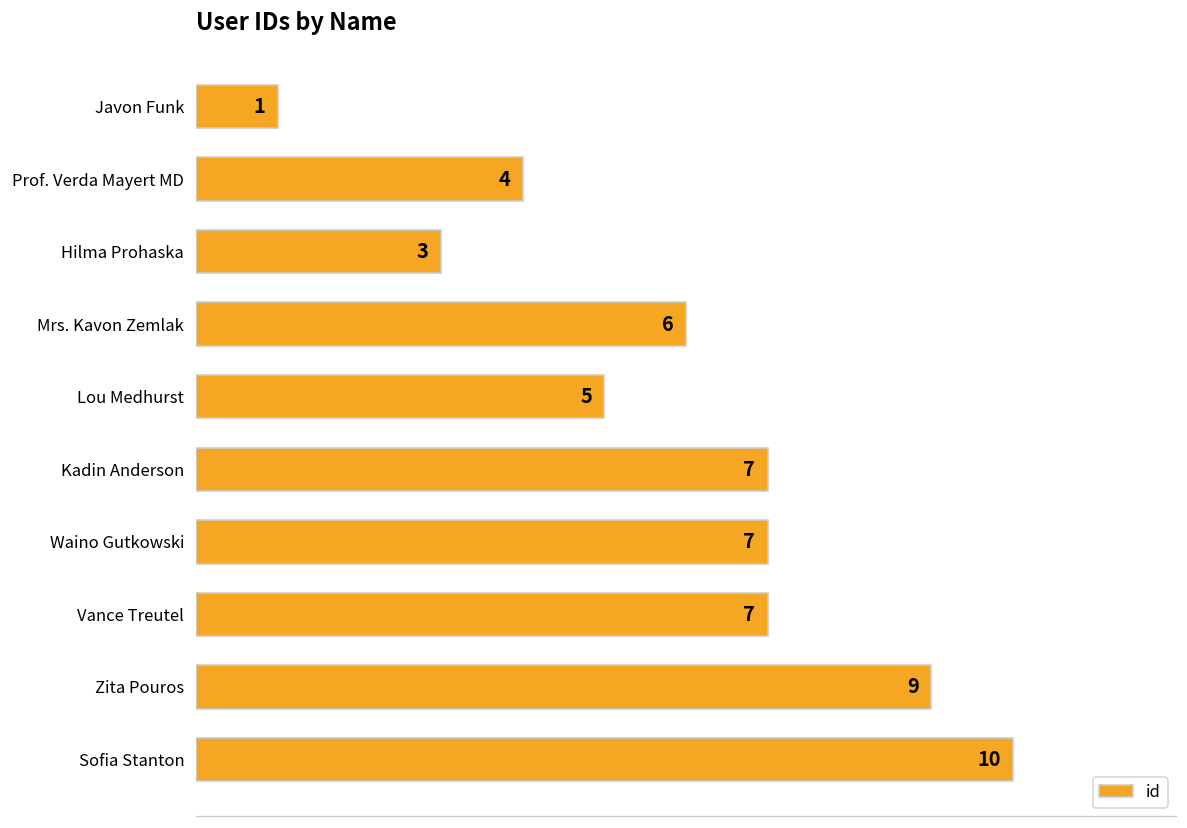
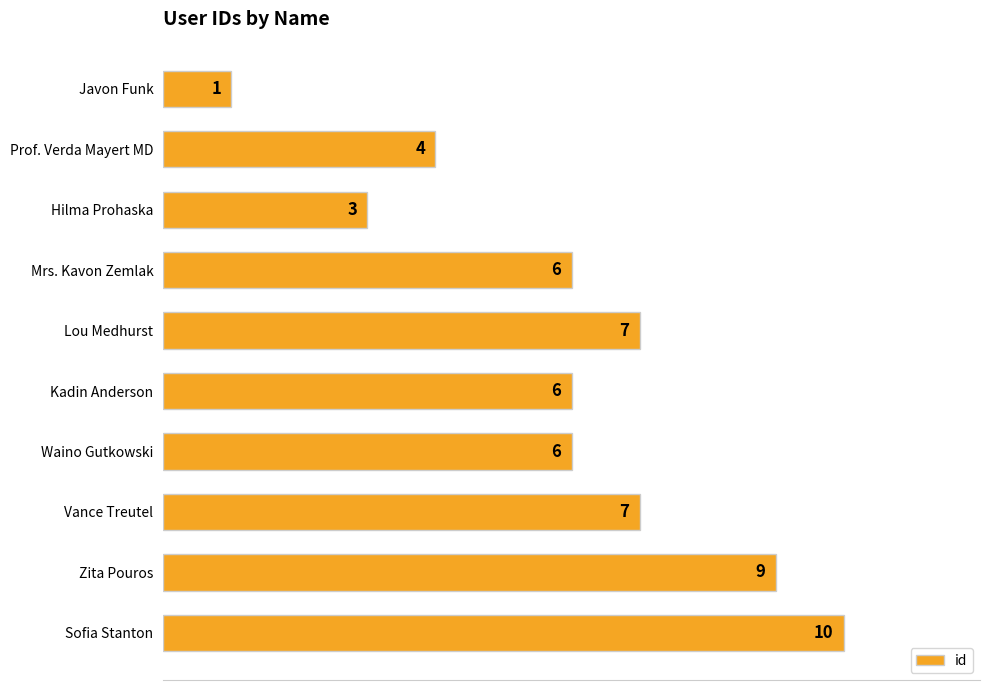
Lou Medhurst: 5 -> 7
Kadin Anderson: 7 -> 6
Waino Gutkowski: 7 -> 6
